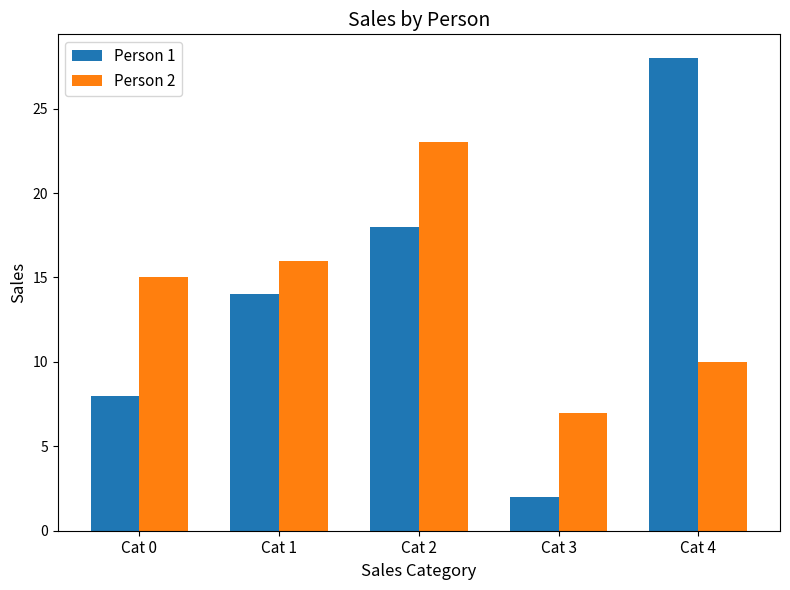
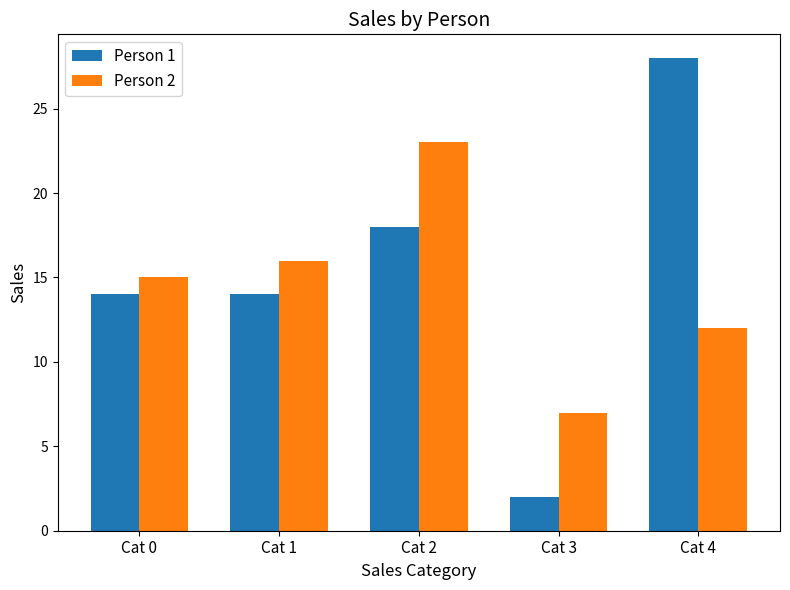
Person 1, Cat 0: 8 -> 14
Person 2, Cat 4: 10 -> 12
